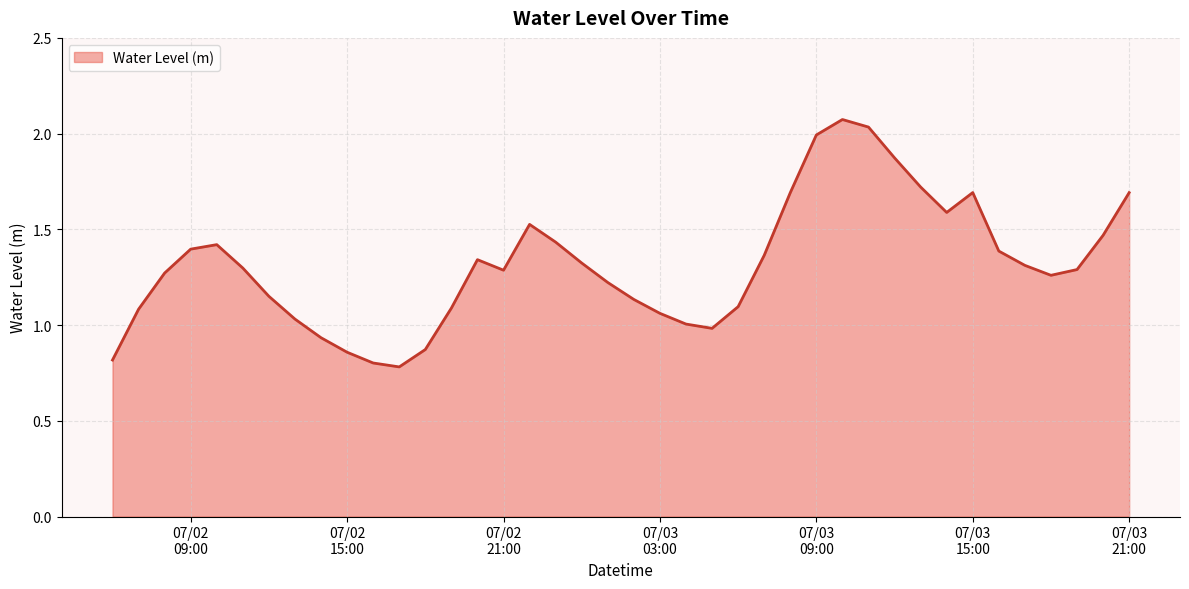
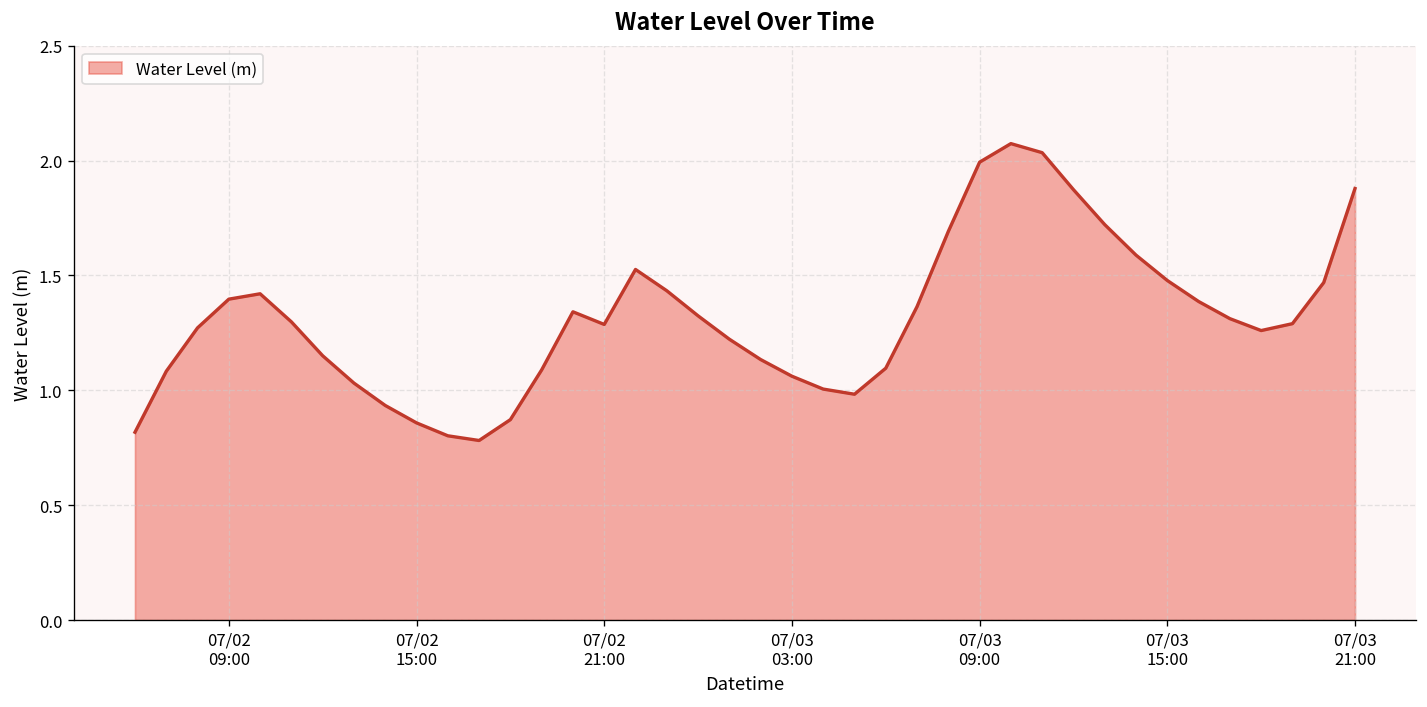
07/03 15:00: 1.69 -> 1.48
07/03 21:00: 1.69 -> 1.88
